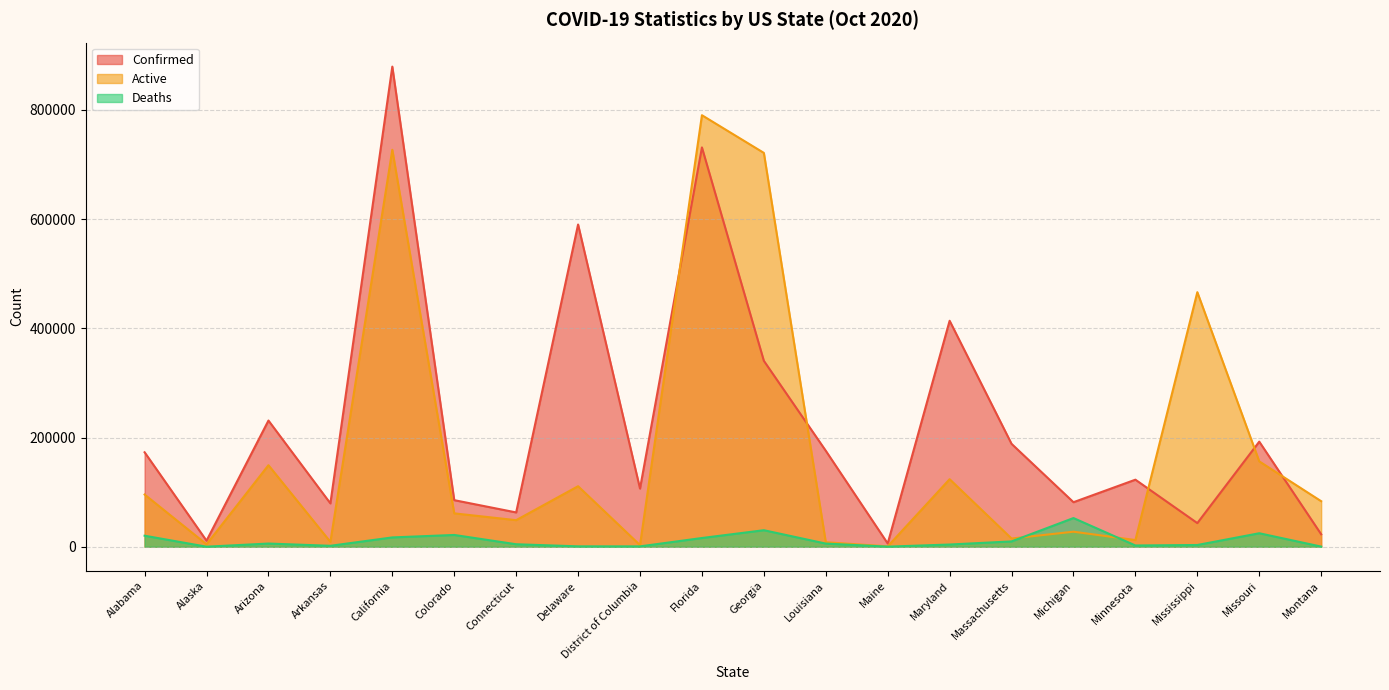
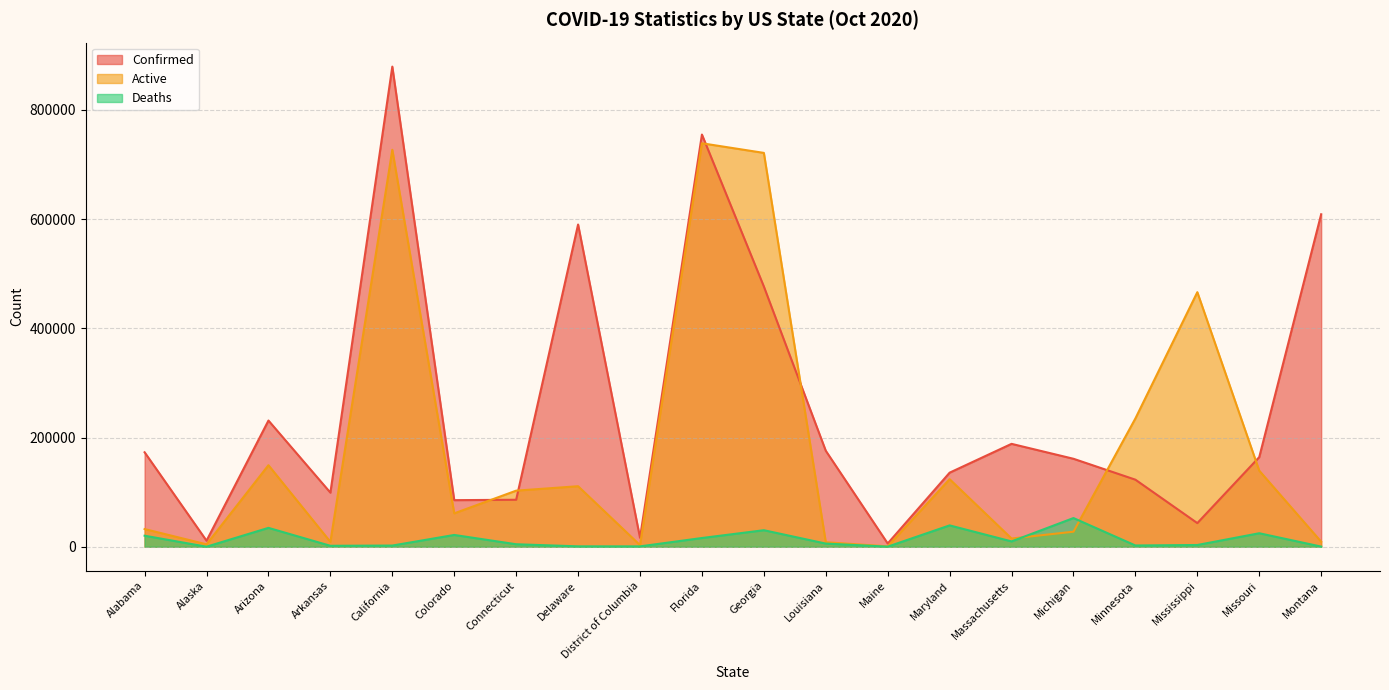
Active, Alabama: 100000 -> 30000
Deaths, Arizona: 10000 -> 30000
Confirmed, Arkansas: 80000 -> 100000
Deaths, California: 20000 -> 0
Confirmed, Connecticut: 60000 -> 90000
Active, Connecticut: 50000 -> 100000
Confirmed, District of Columbia: 110000 -> 20000
Confirmed, Florida: 730000 -> 760000
Active, Florida: 790000 -> 740000
Confirmed, Georgia: 340000 -> 480000
Confirmed, Maryland: 410000 -> 140000
Deaths, Maryland: 0 -> 40000
Confirmed, Michigan: 80000 -> 160000
Active, Minnesota: 10000 -> 240000
Confirmed, Missouri: 190000 -> 160000
Active, Missouri: 160000 -> 140000
Confirmed, Montana: 20000 -> 610000
Active, Montana: 80000 -> 10000
